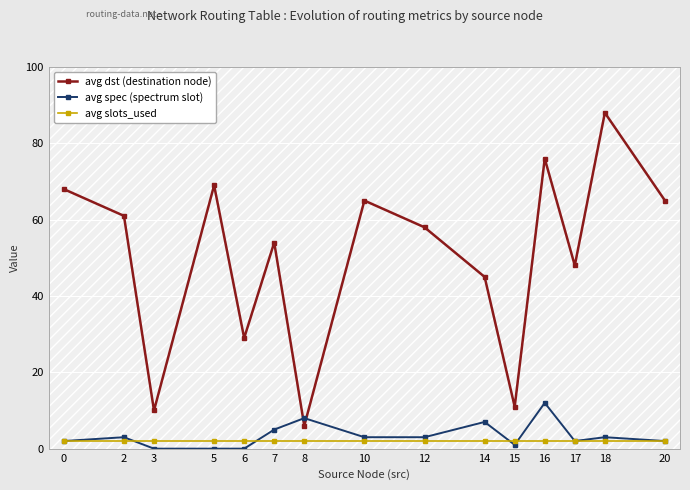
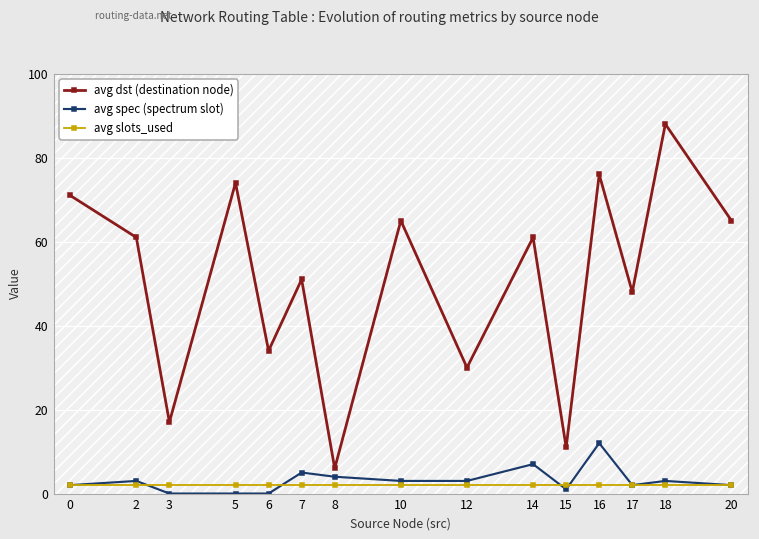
avg dst (destination node), 0: 68 -> 71
avg dst (destination node), 3: 10 -> 17
avg dst (destination node), 5: 69 -> 74
avg dst (destination node), 6: 29 -> 34
avg dst (destination node), 7: 54 -> 51
avg spec (spectrum slot), 8: 8 -> 4
avg dst (destination node), 12: 58 -> 30
avg dst (destination node), 14: 45 -> 61
